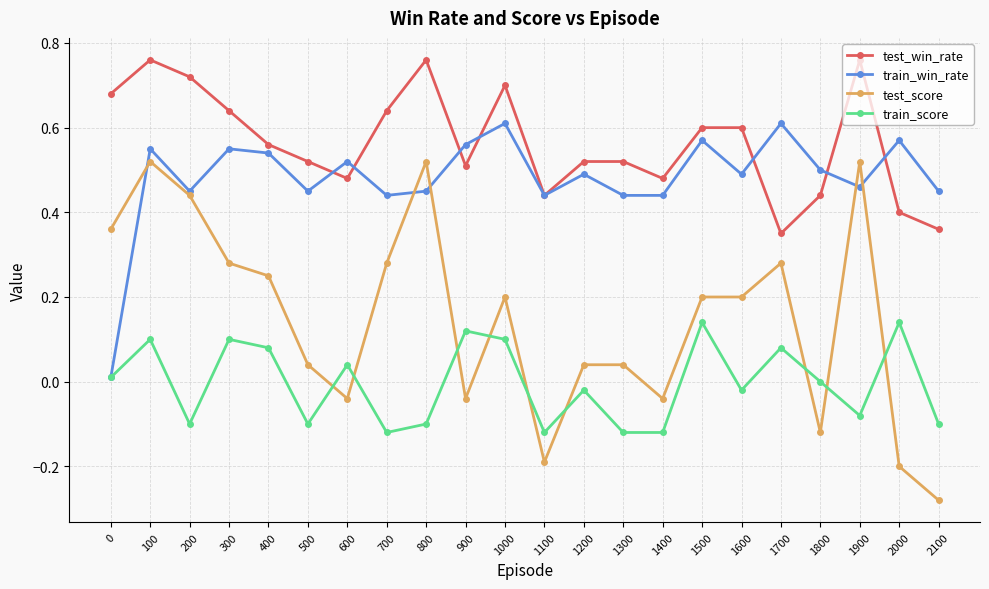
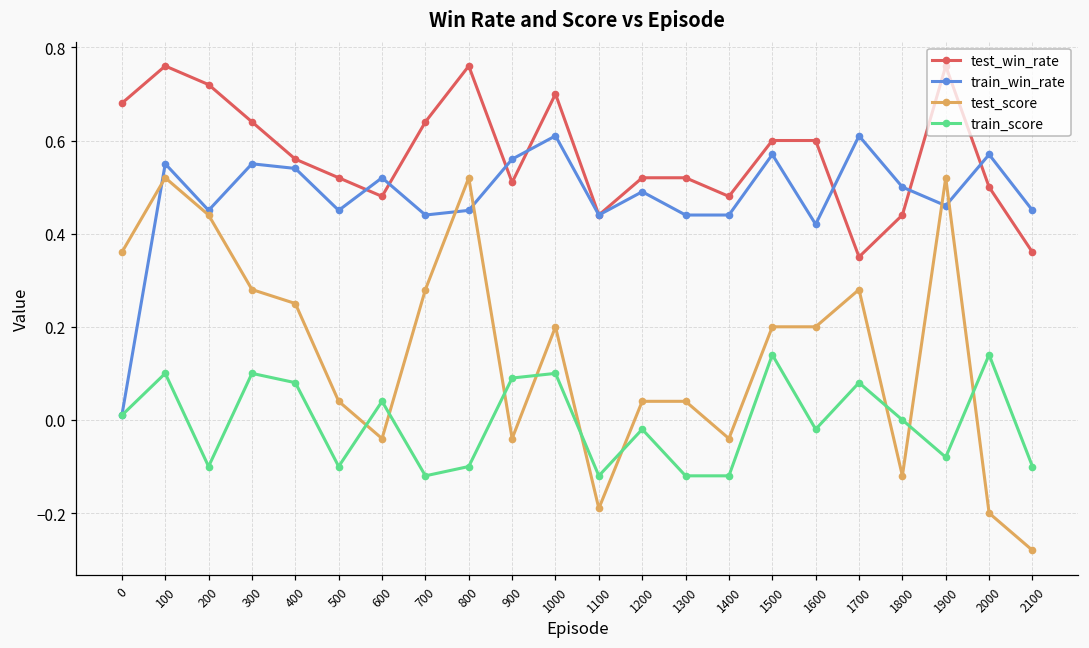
train_score, 900: 0.12 -> 0.09
train_win_rate, 1600: 0.49 -> 0.42
test_win_rate, 2000: 0.4 -> 0.5
